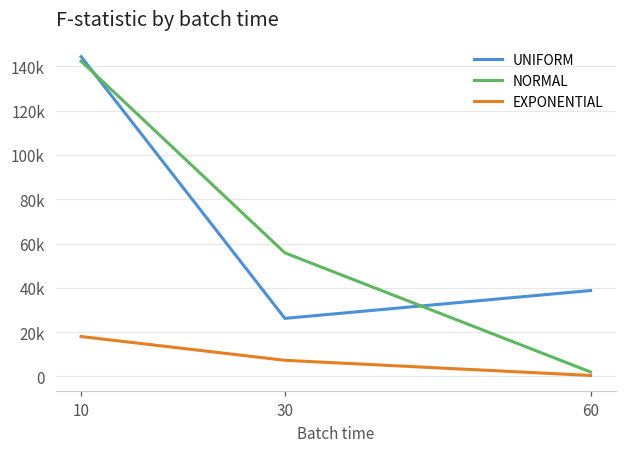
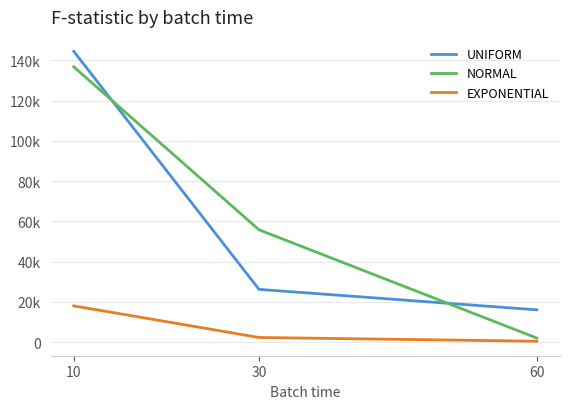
NORMAL, 10: 142000 -> 137000
EXPONENTIAL, 30: 7000 -> 2000
UNIFORM, 60: 39000 -> 16000
